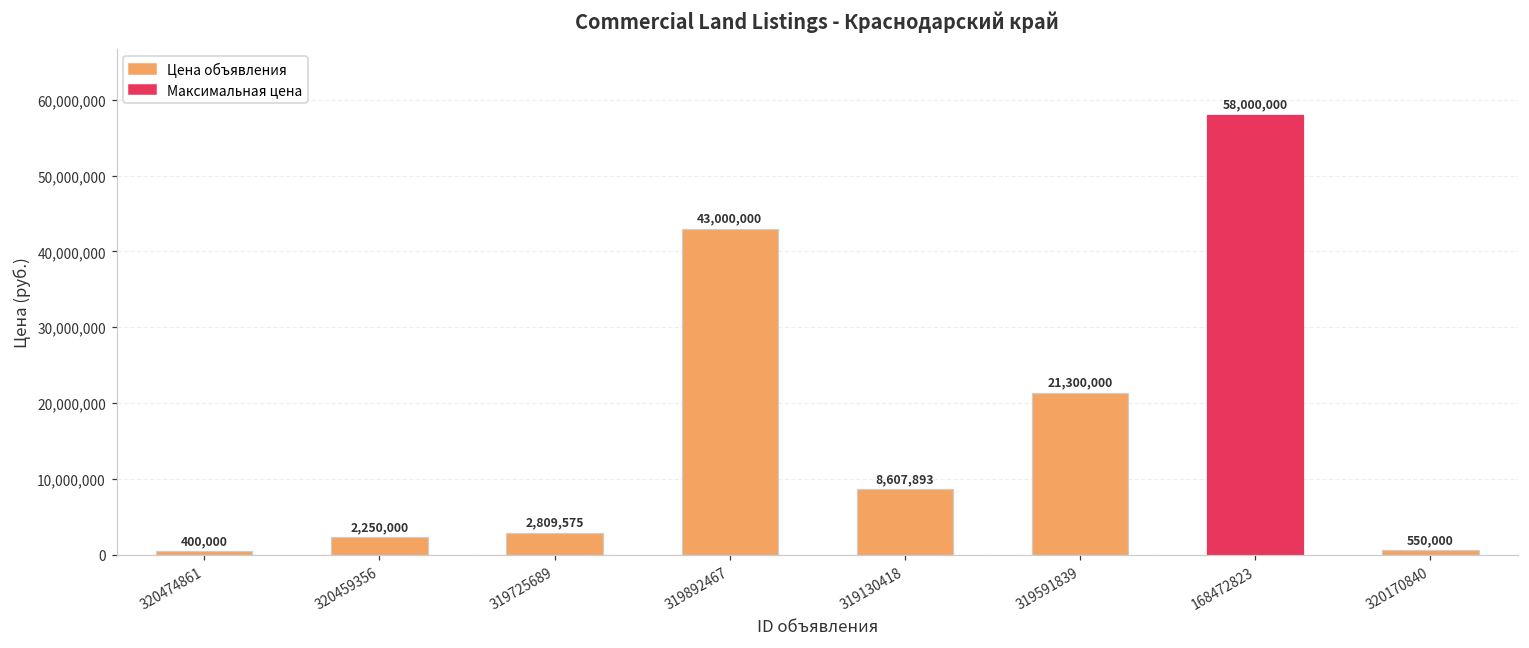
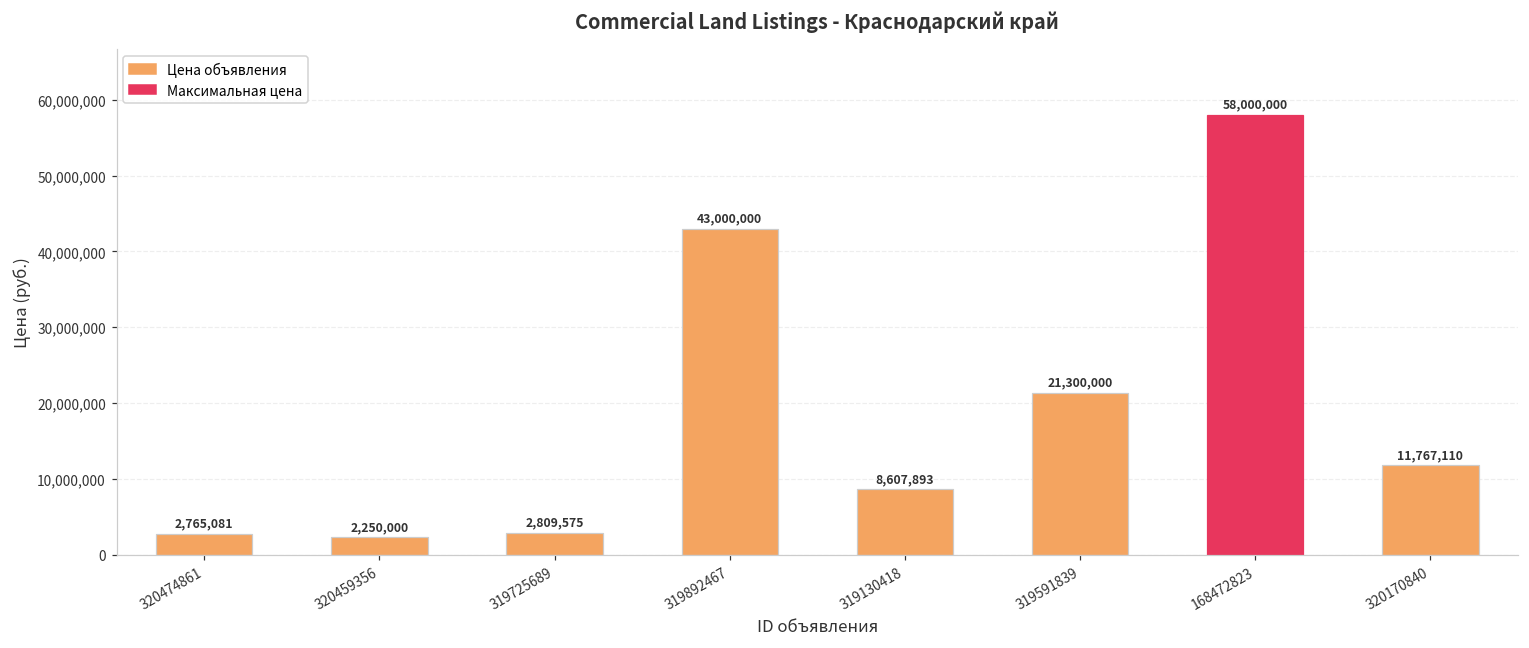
320474861: 400,000 -> 2,765,081
320170840: 550,000 -> 11,767,110
